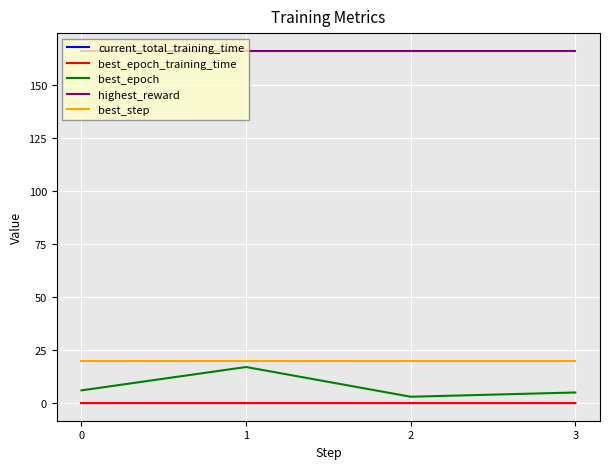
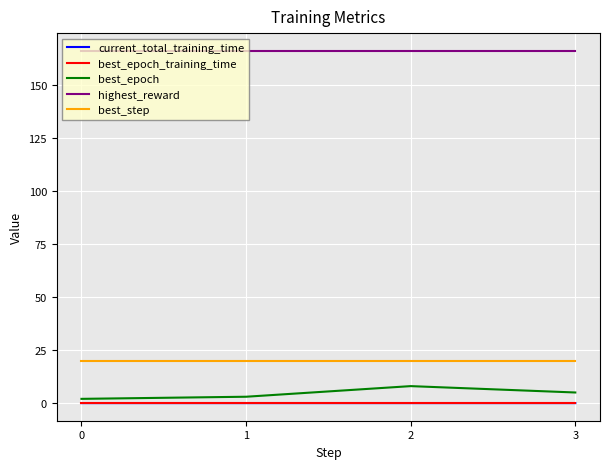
best_epoch, 0: 6 -> 2
best_epoch, 1: 17 -> 3
best_epoch, 2: 3 -> 8
